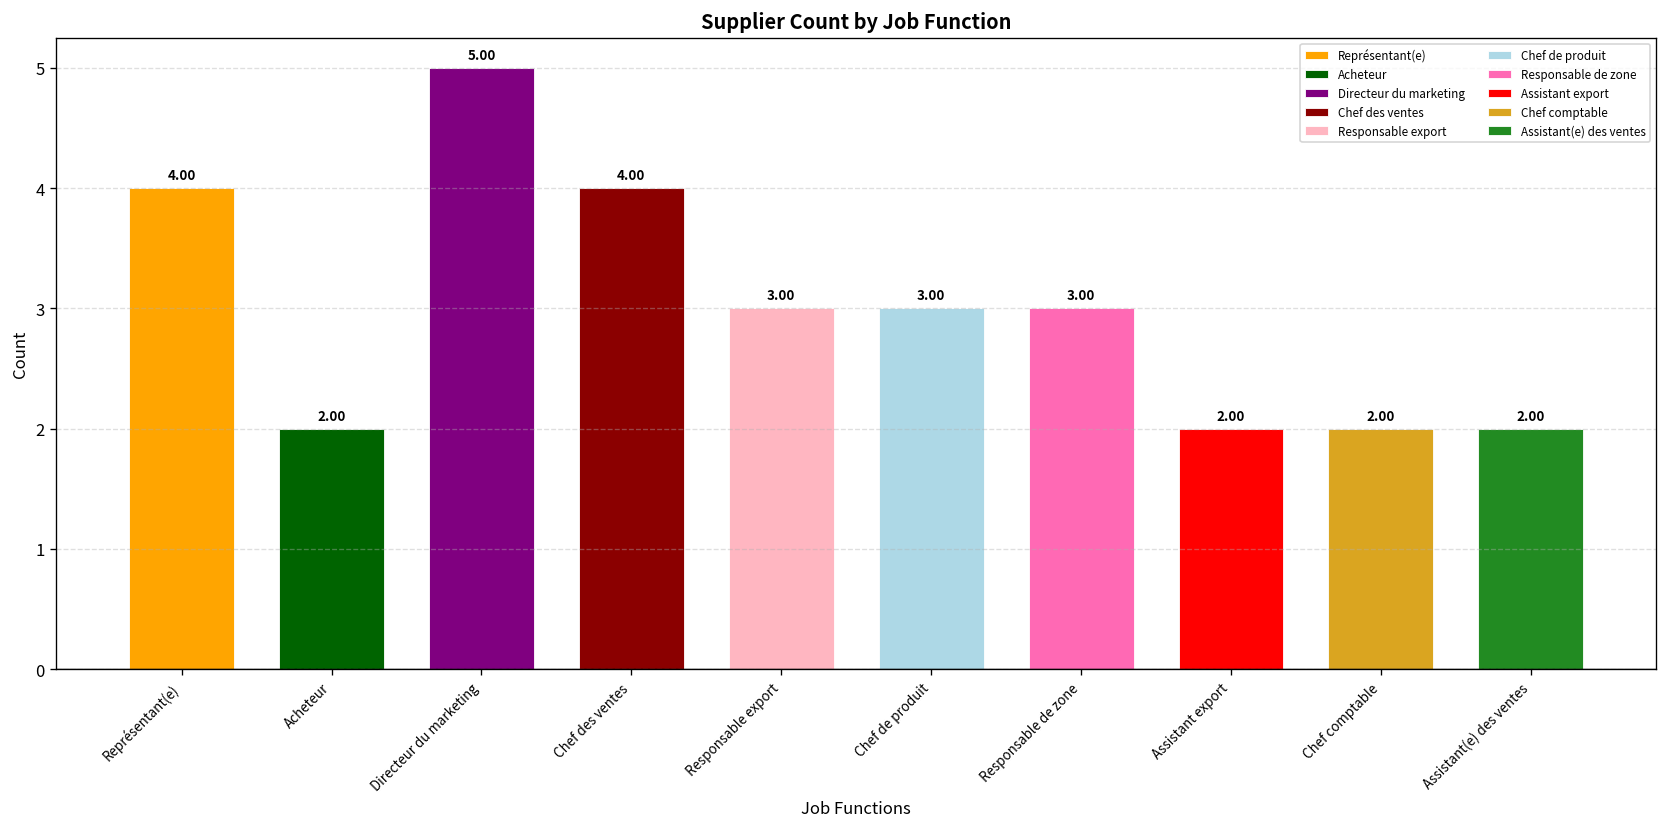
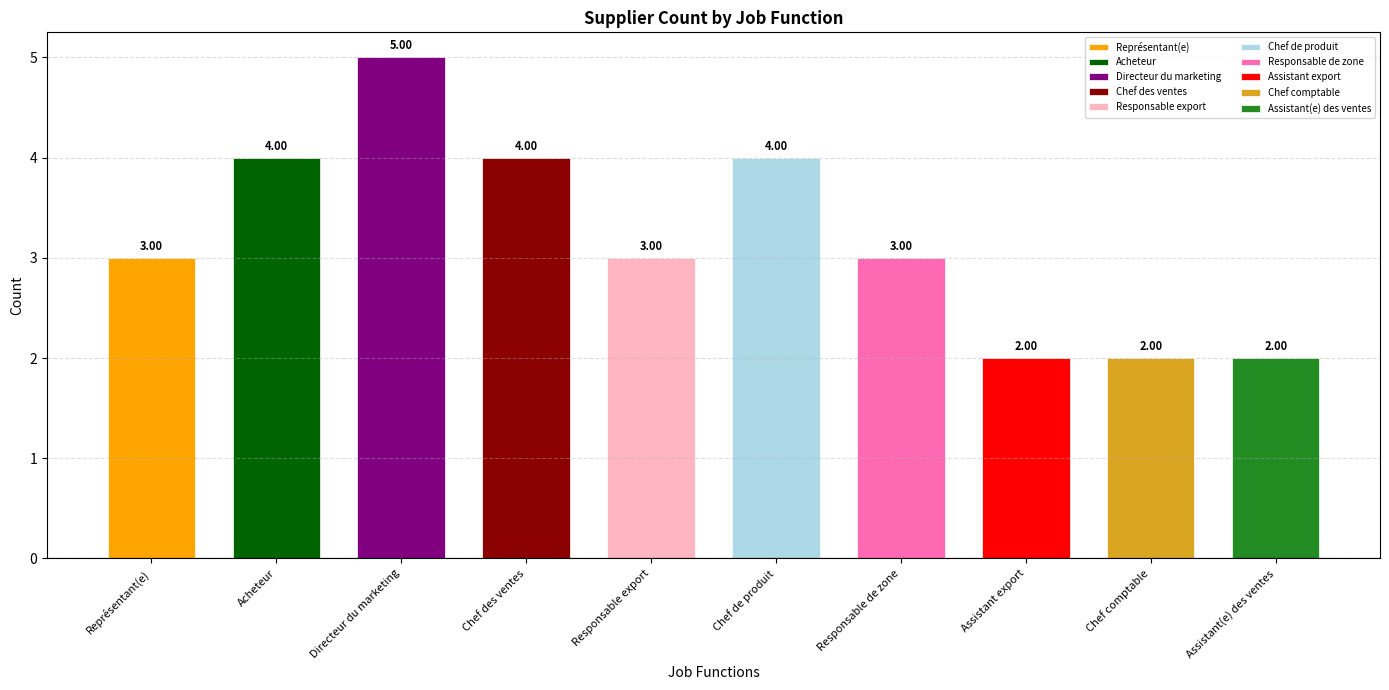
Représentant(e): 4.00 -> 3.00
Acheteur: 2.00 -> 4.00
Chef de produit: 3.00 -> 4.00
